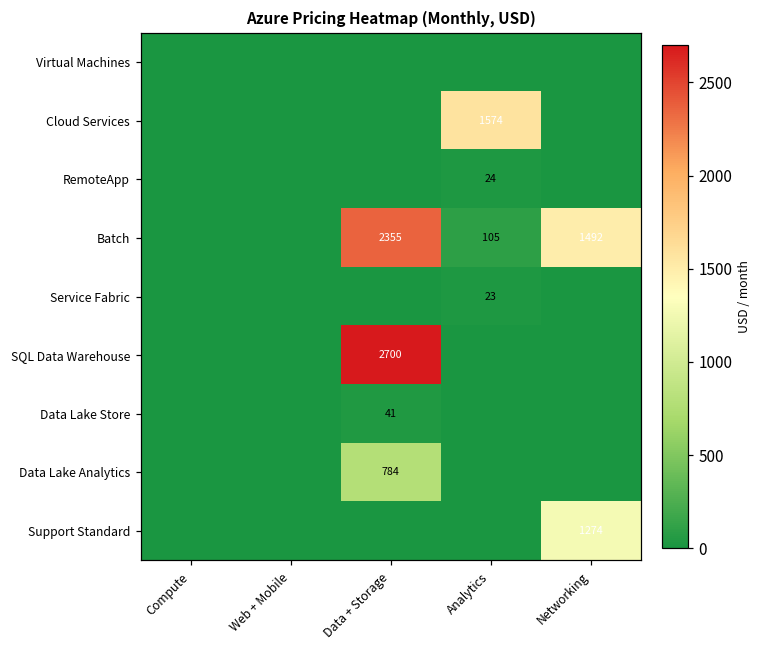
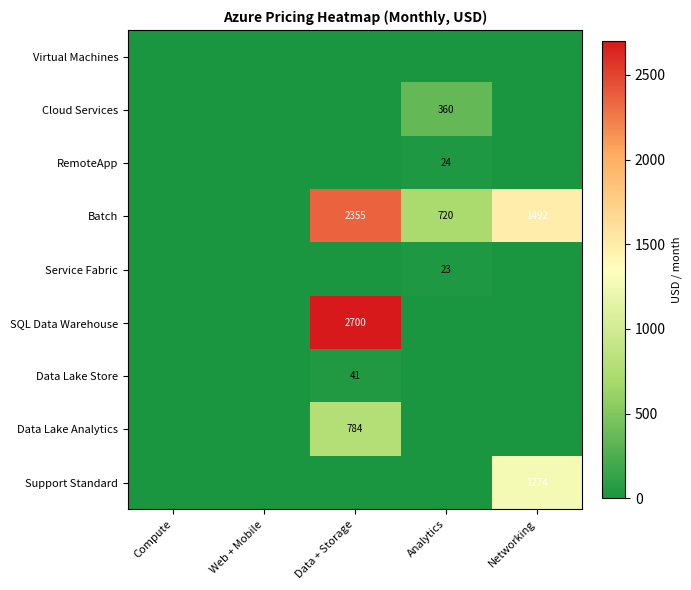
Cloud Services, Analytics: 1574 -> 360
Batch, Analytics: 105 -> 720
